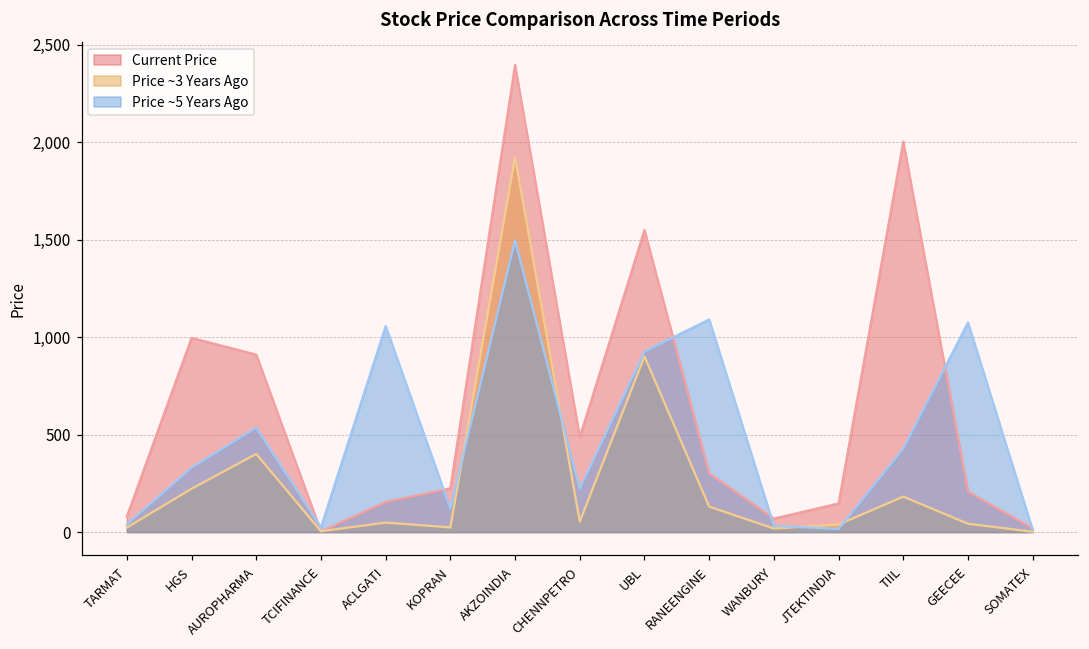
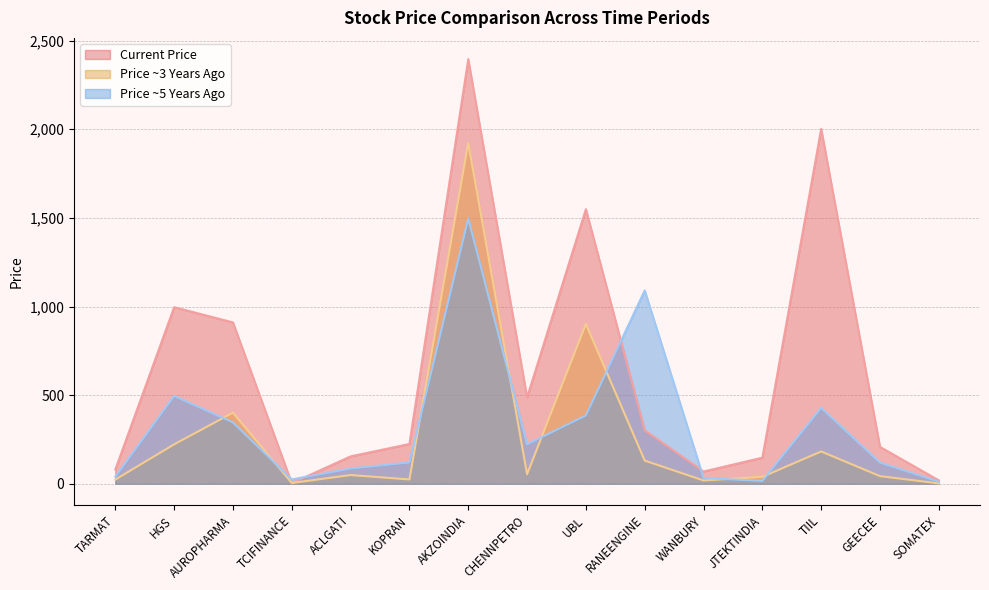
Price ~5 Years Ago, HGS: 330 -> 500
Price ~5 Years Ago, AUROPHARMA: 540 -> 350
Price ~5 Years Ago, ACLGATI: 1,060 -> 90
Price ~5 Years Ago, UBL: 930 -> 390
Price ~5 Years Ago, GEECEE: 1,080 -> 120
